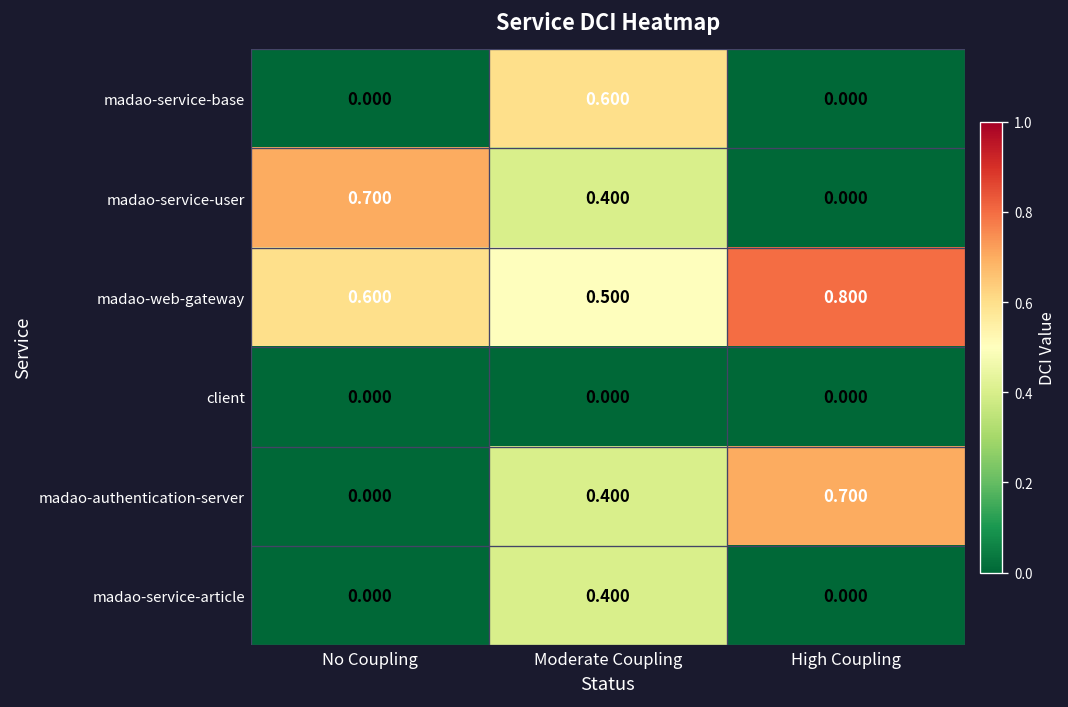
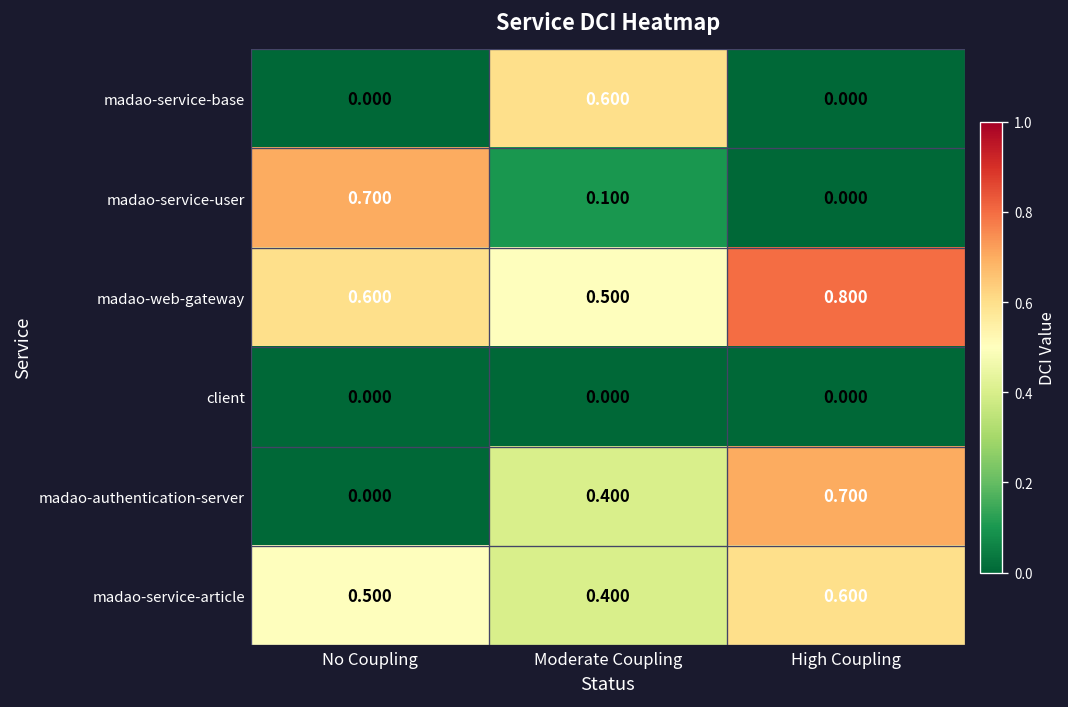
madao-service-user, Moderate Coupling: 0.400 -> 0.100
madao-service-article, No Coupling: 0.000 -> 0.500
madao-service-article, High Coupling: 0.000 -> 0.600
